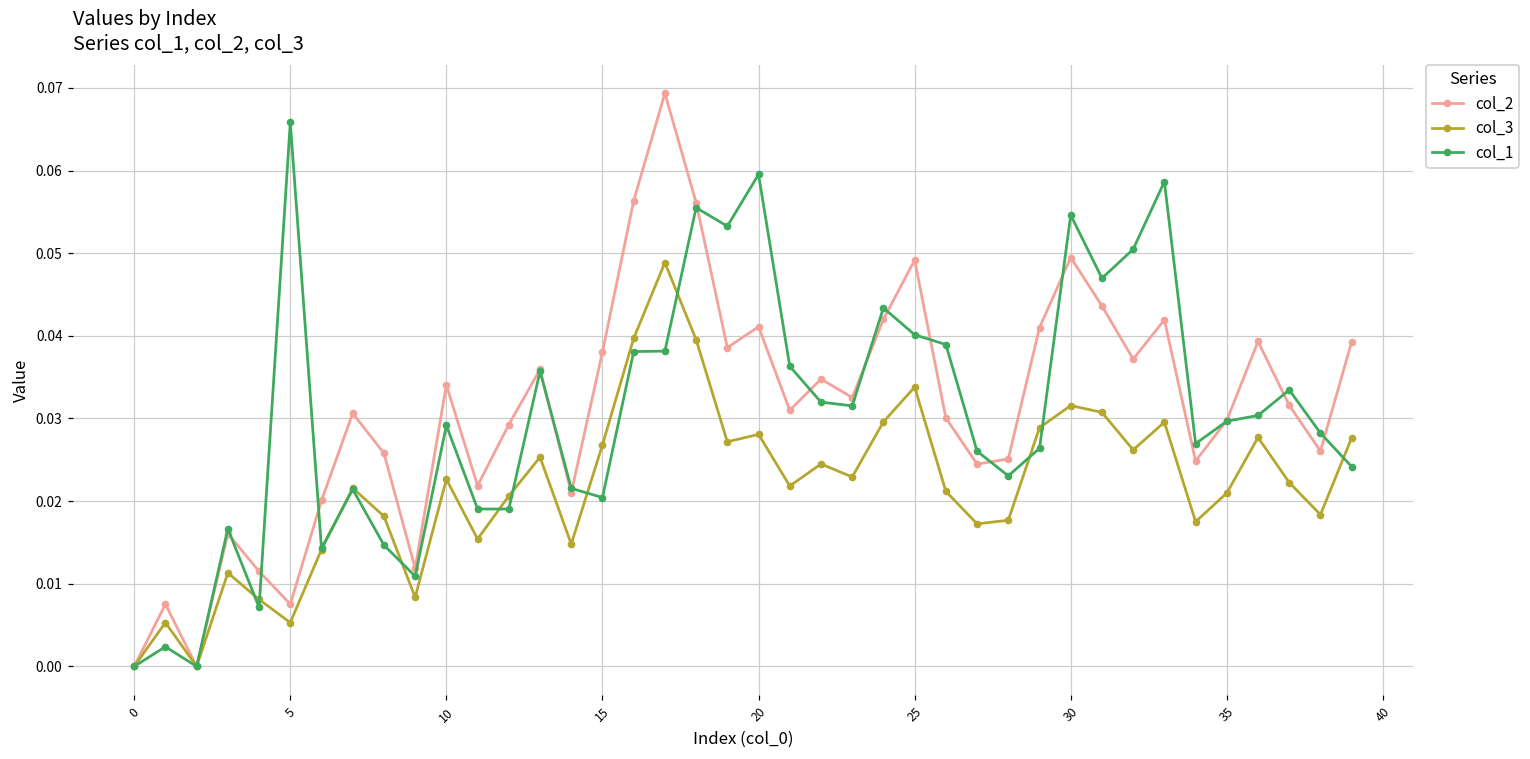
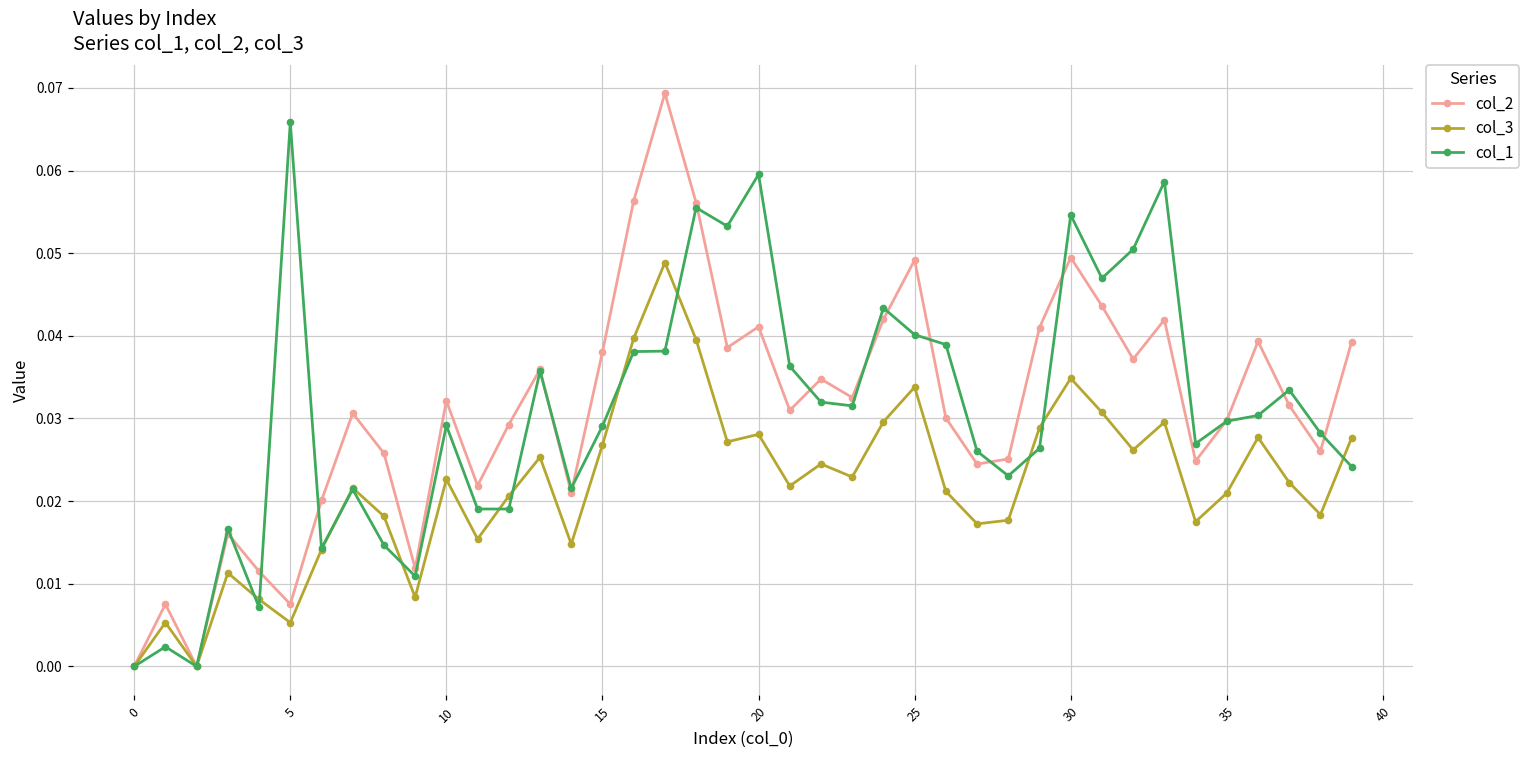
col_2, 10: 0.034 -> 0.032
col_1, 15: 0.020 -> 0.029
col_3, 30: 0.032 -> 0.035
